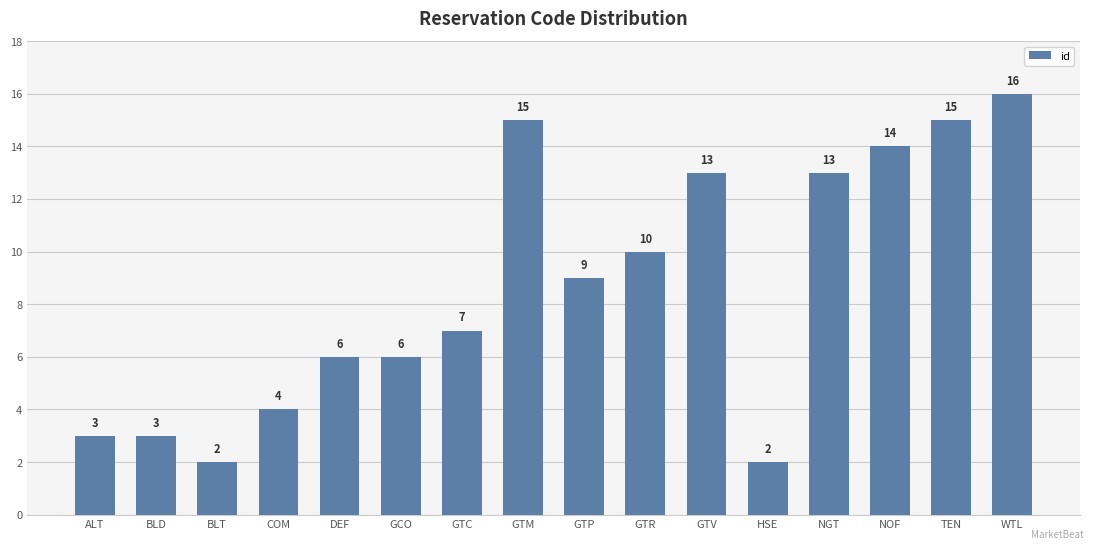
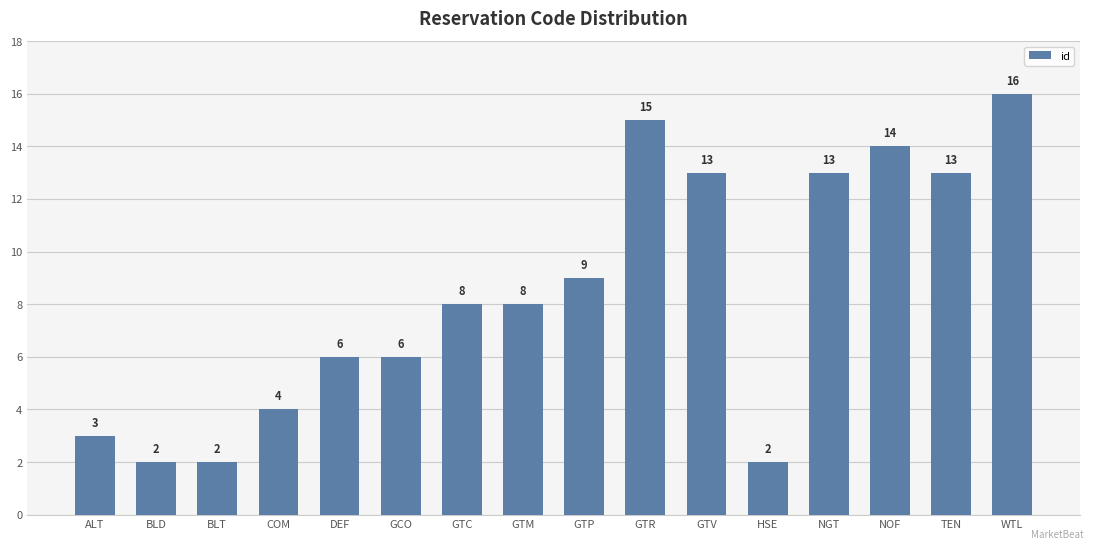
BLD: 3 -> 2
GTC: 7 -> 8
GTM: 15 -> 8
GTR: 10 -> 15
TEN: 15 -> 13
